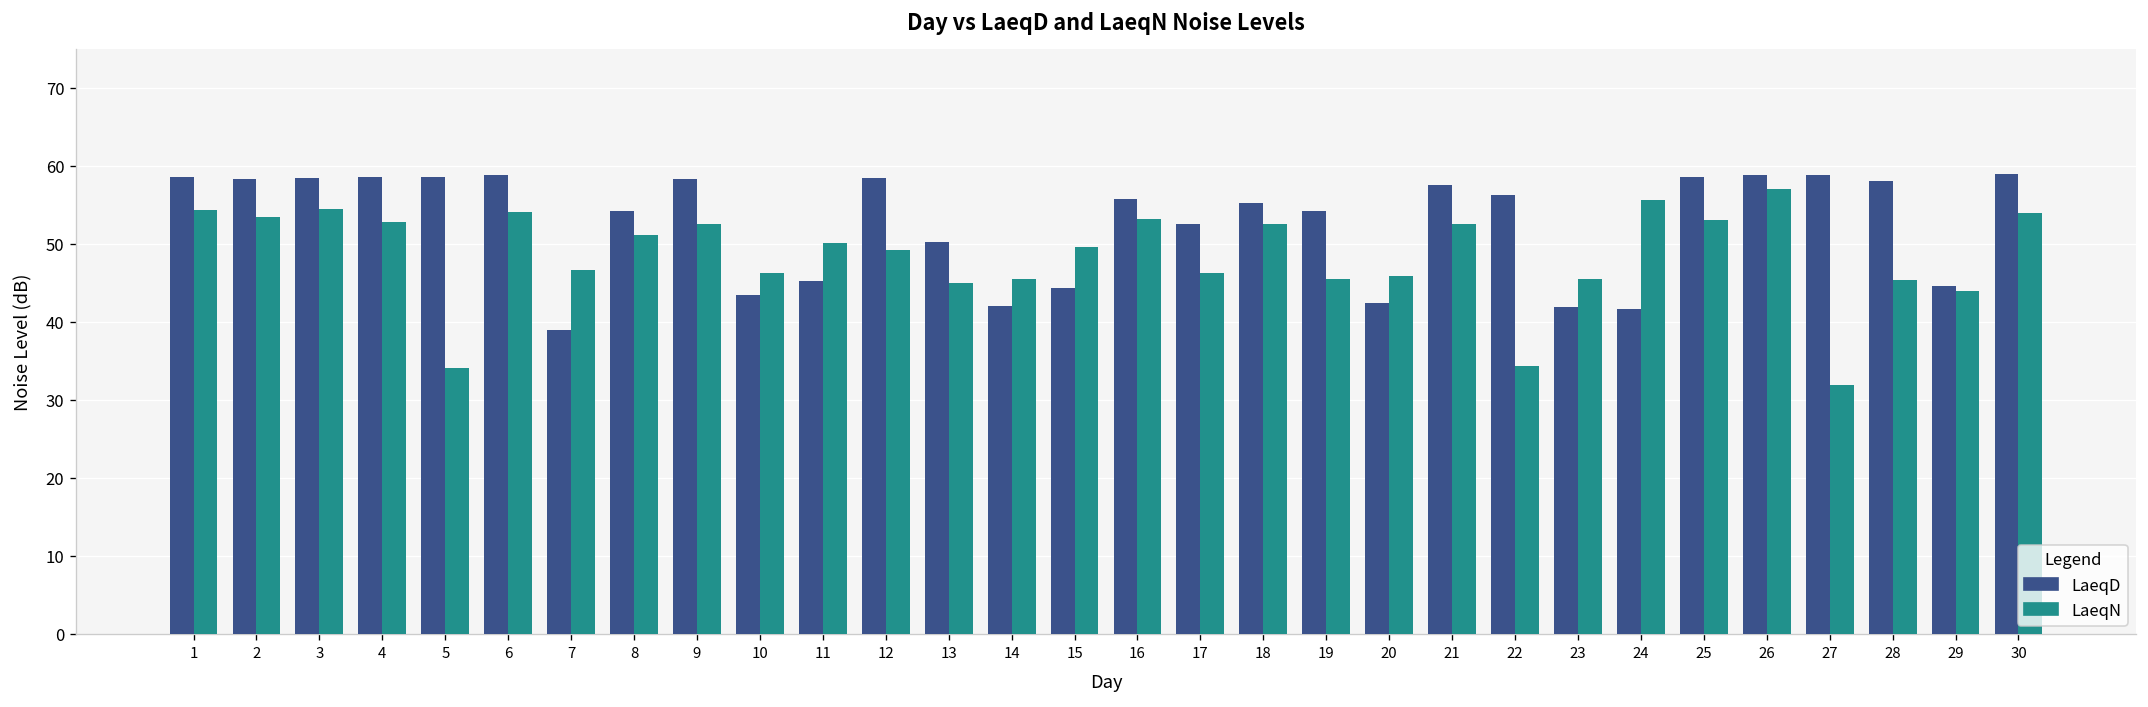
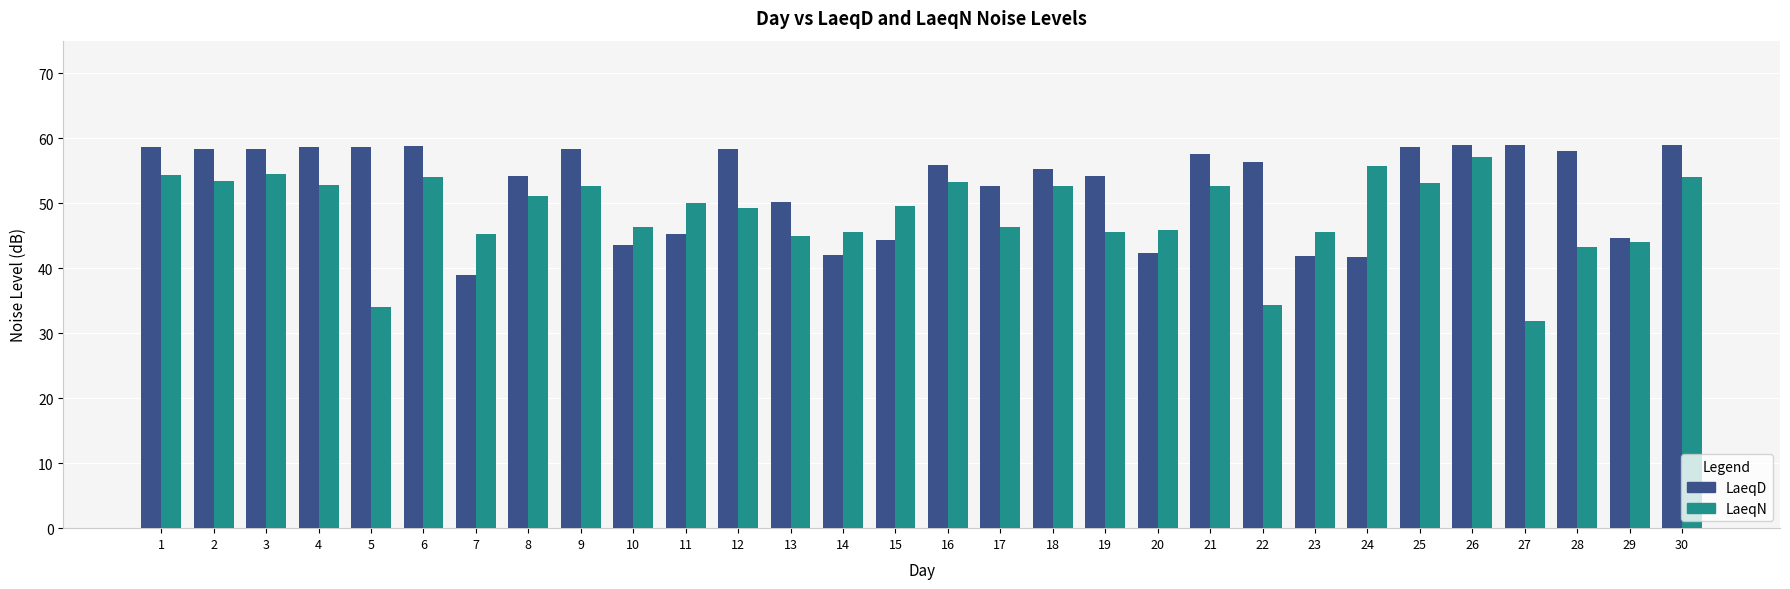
LaeqN, 7: 47 -> 45
LaeqN, 28: 45 -> 43
